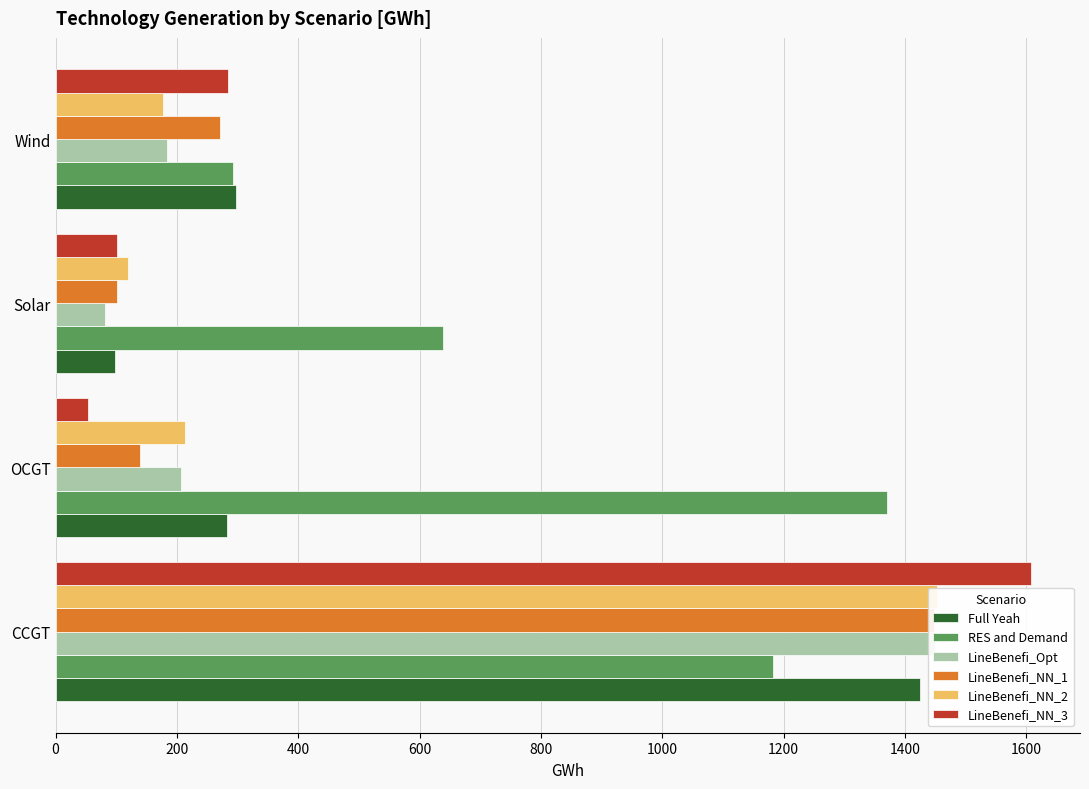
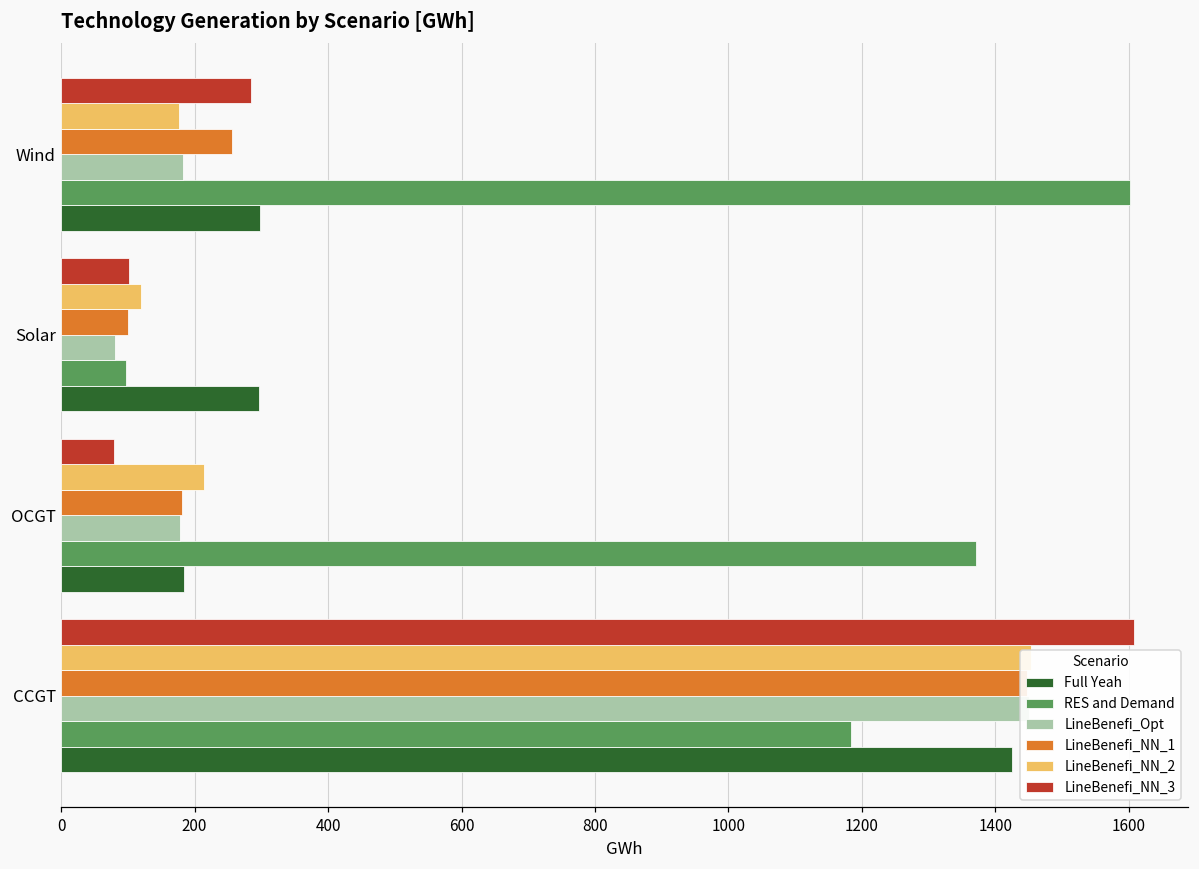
LineBenefi_NN_1, Wind: 270 -> 260
RES and Demand, Wind: 290 -> 1600
RES and Demand, Solar: 640 -> 100
Full Yeah, Solar: 100 -> 300
LineBenefi_NN_3, OCGT: 50 -> 80
LineBenefi_NN_1, OCGT: 140 -> 180
LineBenefi_Opt, OCGT: 210 -> 180
Full Yeah, OCGT: 280 -> 180
